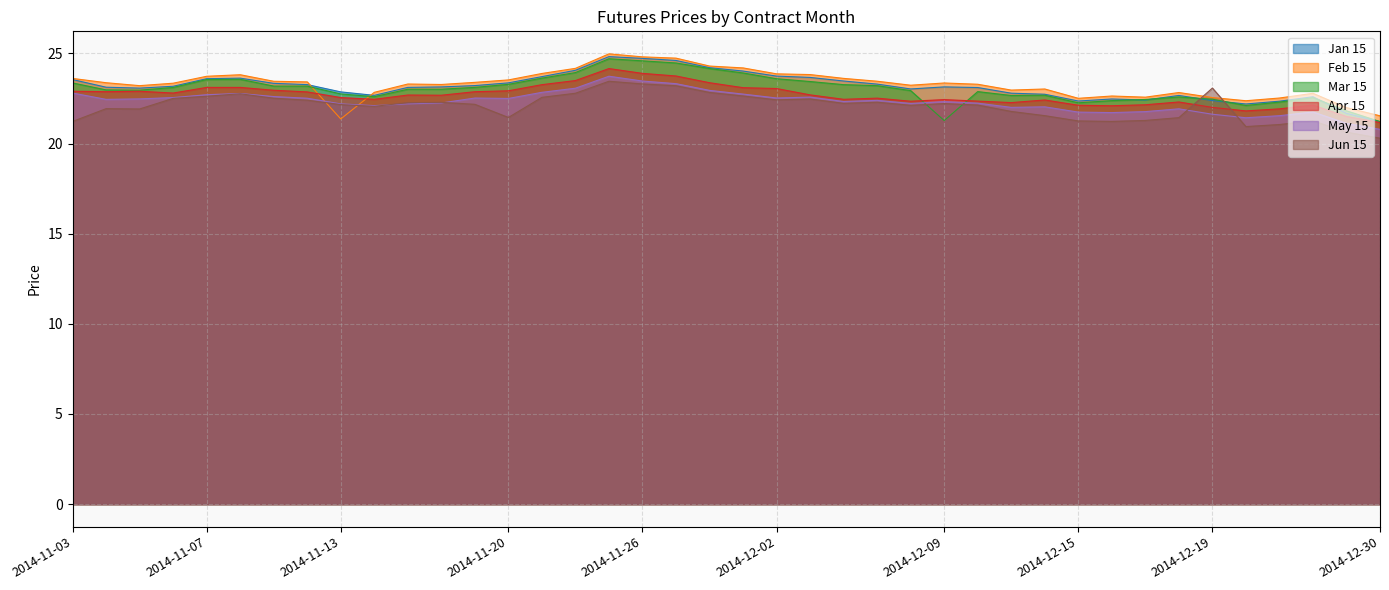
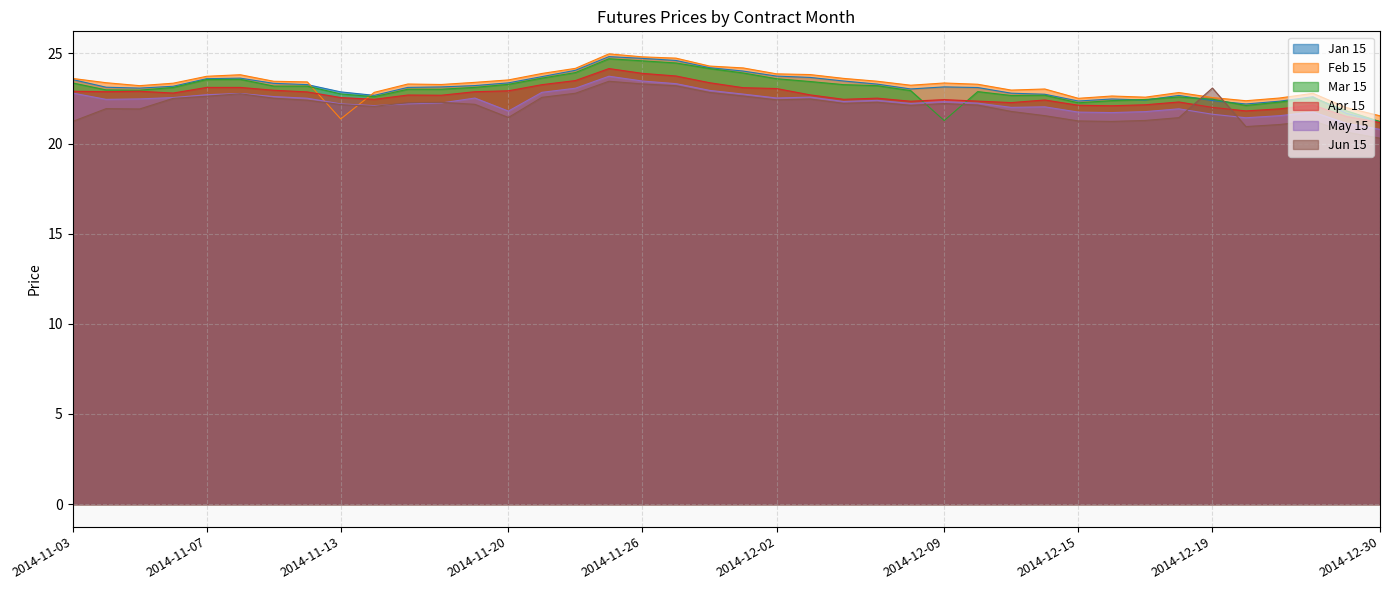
May 15, 2014-11-20: 22.5 -> 21.8
